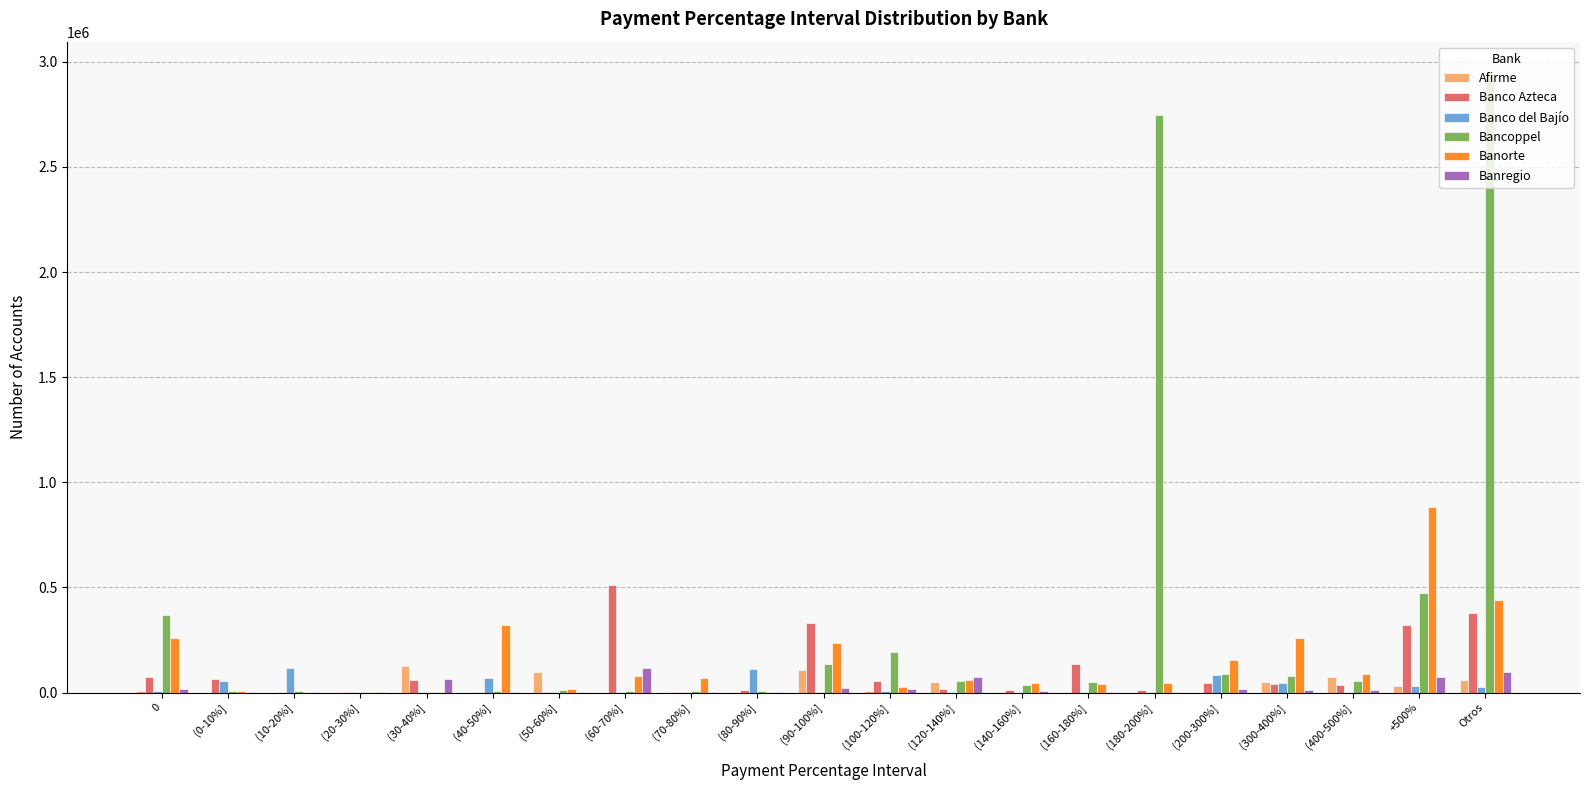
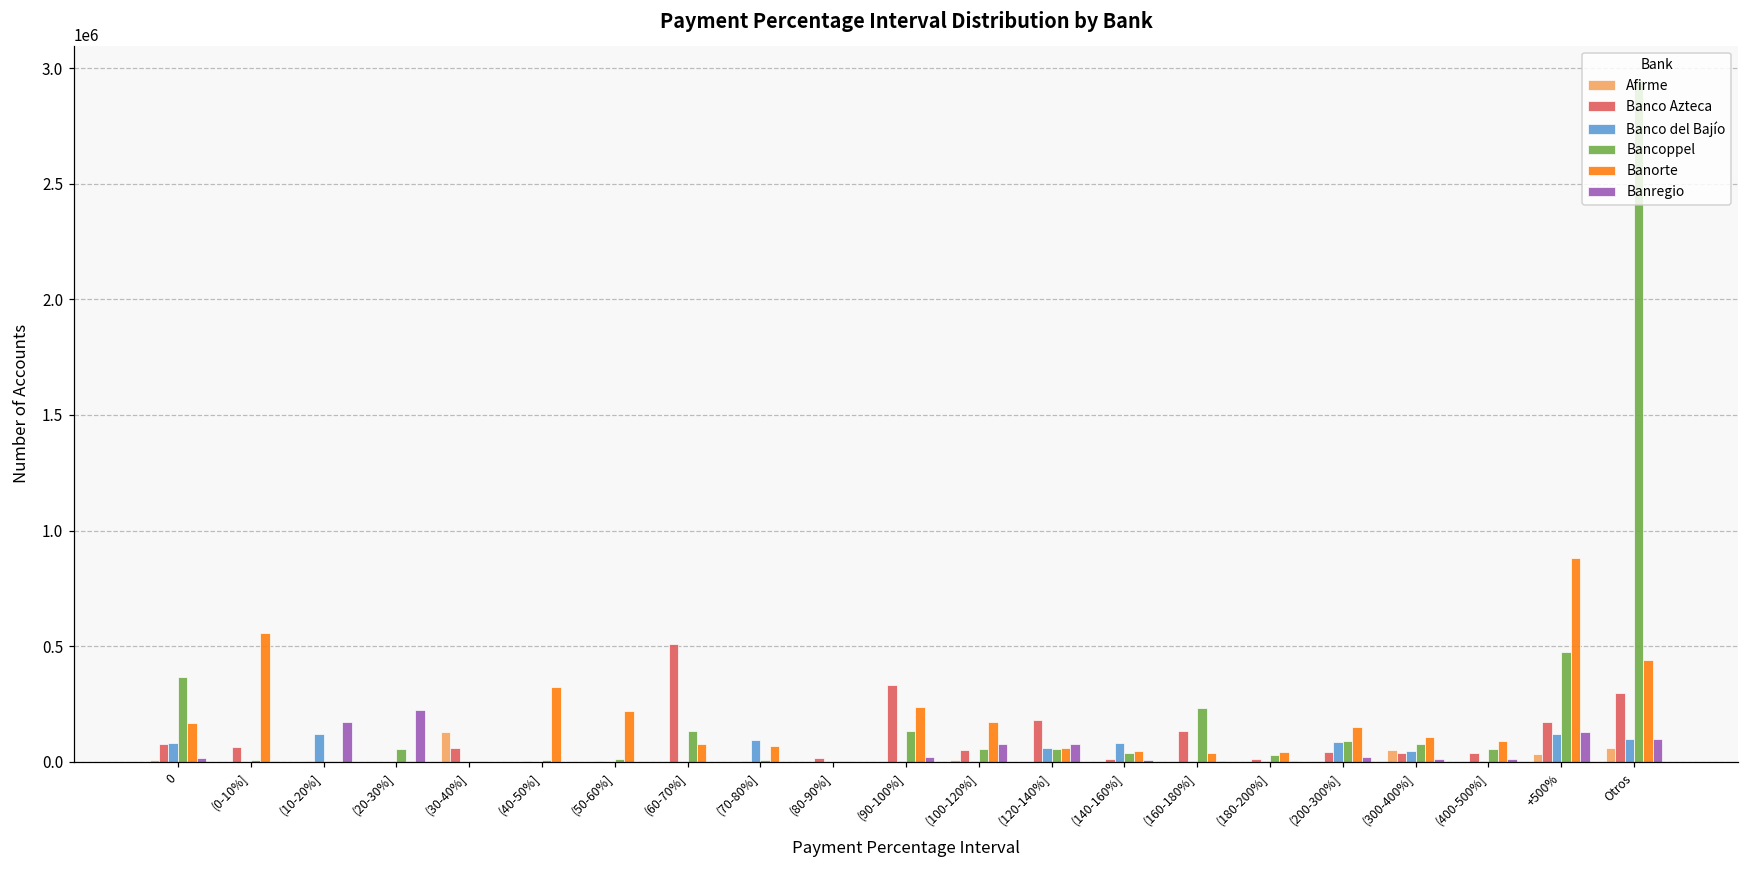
Banco del Bajío, 0: 10000 -> 80000
Banorte, 0: 260000 -> 170000
Banco del Bajío, (0-10%]: 50000 -> 0
Banorte, (0-10%]: 10000 -> 560000
Banregio, (10-20%]: 0 -> 170000
Bancoppel, (20-30%]: 0 -> 50000
Banregio, (20-30%]: 0 -> 230000
Banregio, (30-40%]: 60000 -> 0
Banco del Bajío, (40-50%]: 70000 -> 0
Afirme, (50-60%]: 100000 -> 0
Banorte, (50-60%]: 10000 -> 220000
Bancoppel, (60-70%]: 10000 -> 130000
Banregio, (60-70%]: 120000 -> 0
Banco del Bajío, (70-80%]: 0 -> 90000
Banco del Bajío, (80-90%]: 110000 -> 0
Afirme, (90-100%]: 110000 -> 0
Bancoppel, (100-120%]: 190000 -> 60000
Banorte, (100-120%]: 20000 -> 170000
Banregio, (100-120%]: 20000 -> 80000
Afirme, (120-140%]: 50000 -> 0
Banco Azteca, (120-140%]: 20000 -> 180000
Banco del Bajío, (120-140%]: 0 -> 60000
Banco del Bajío, (140-160%]: 0 -> 80000
Bancoppel, (160-180%]: 50000 -> 230000
Bancoppel, (180-200%]: 2750000 -> 30000
Banorte, (300-400%]: 260000 -> 110000
Afirme, (400-500%]: 70000 -> 0
Banco Azteca, +500%: 320000 -> 170000
Banco del Bajío, +500%: 30000 -> 120000
Banregio, +500%: 70000 -> 130000
Banco Azteca, Otros: 380000 -> 300000
Banco del Bajío, Otros: 20000 -> 100000
